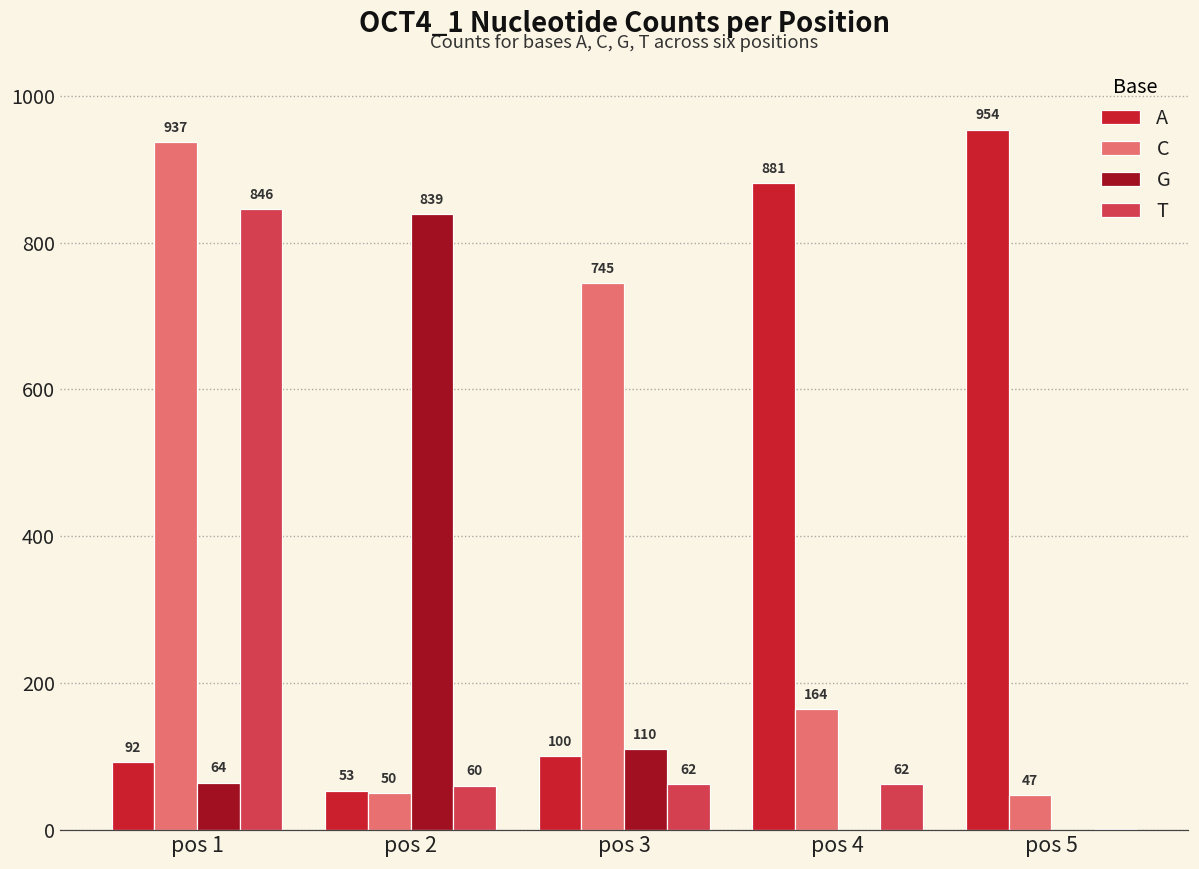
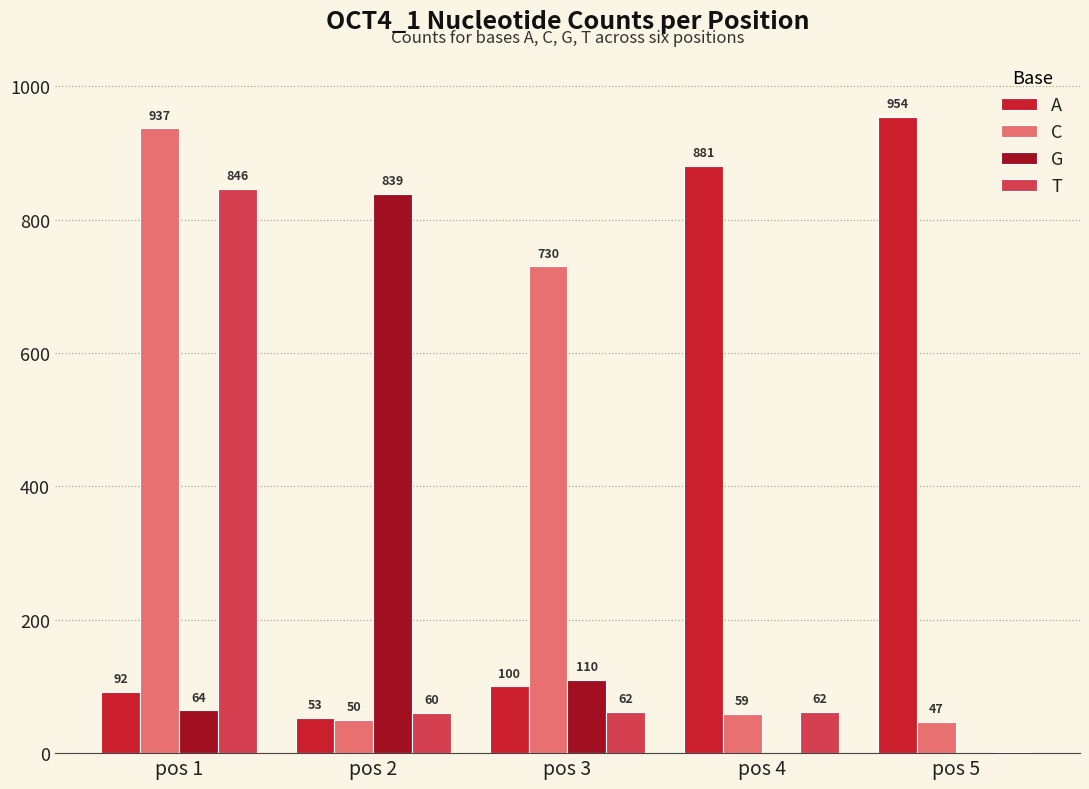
C, pos 3: 745 -> 730
C, pos 4: 164 -> 59
